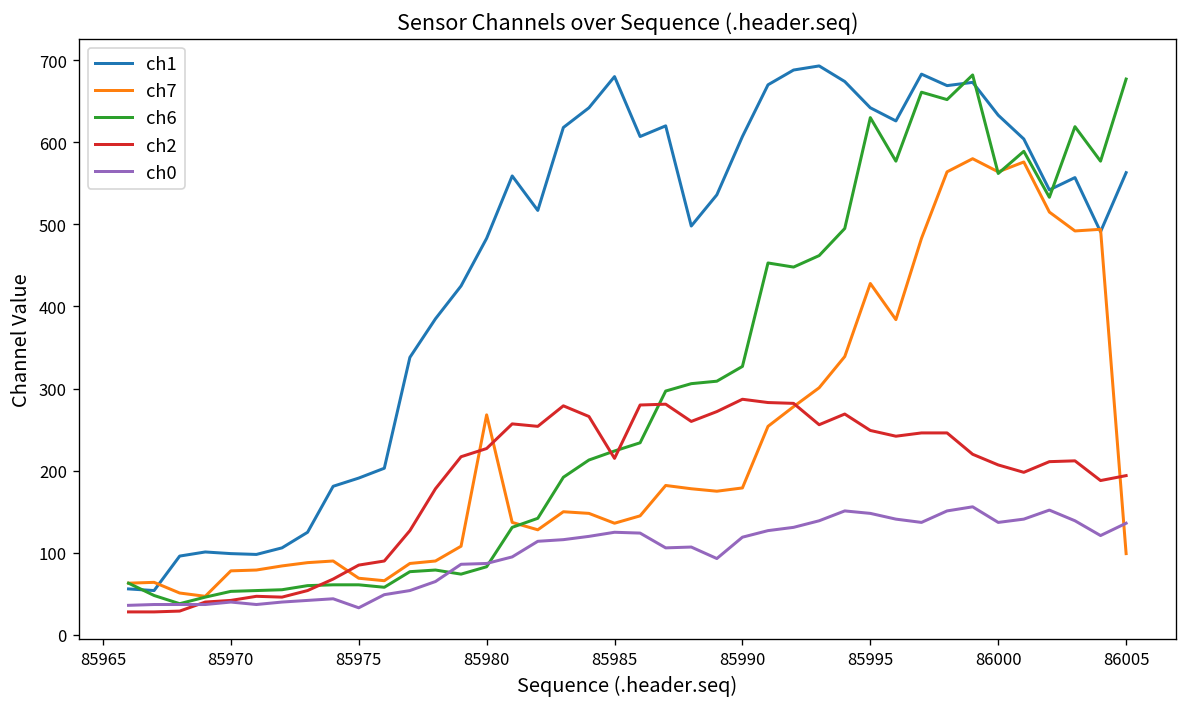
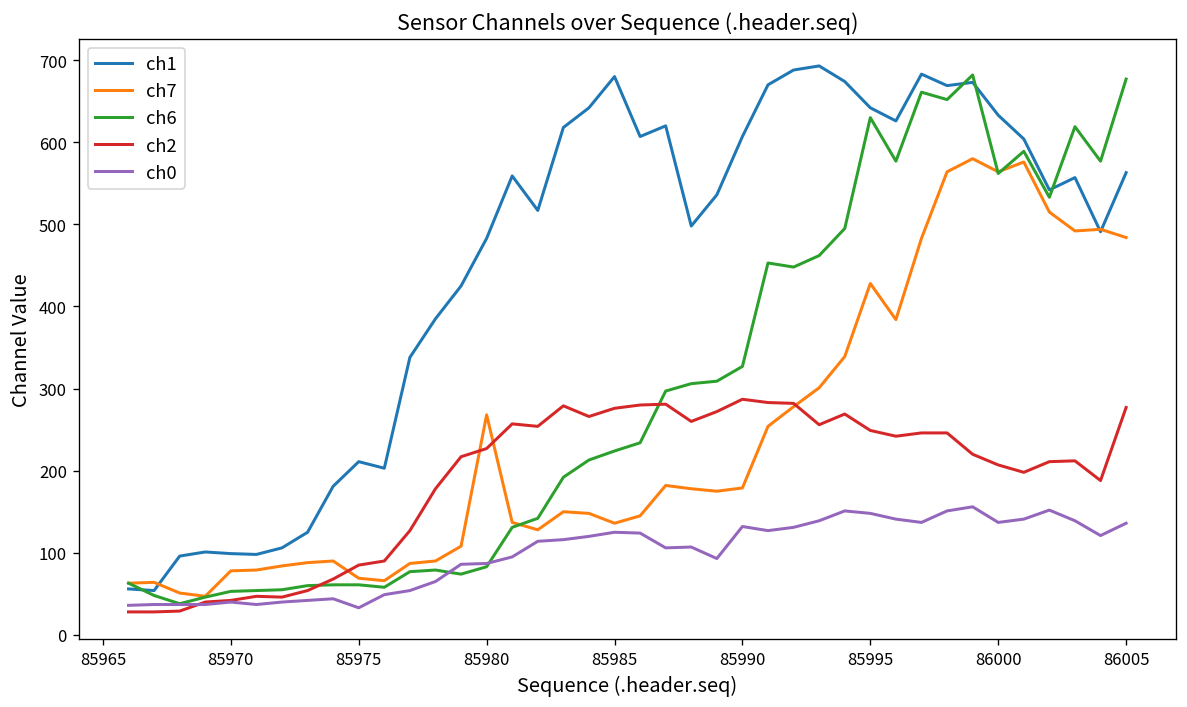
ch1, 85975: 190 -> 210
ch2, 85985: 220 -> 280
ch0, 85990: 120 -> 130
ch7, 86005: 100 -> 480
ch2, 86005: 190 -> 280
